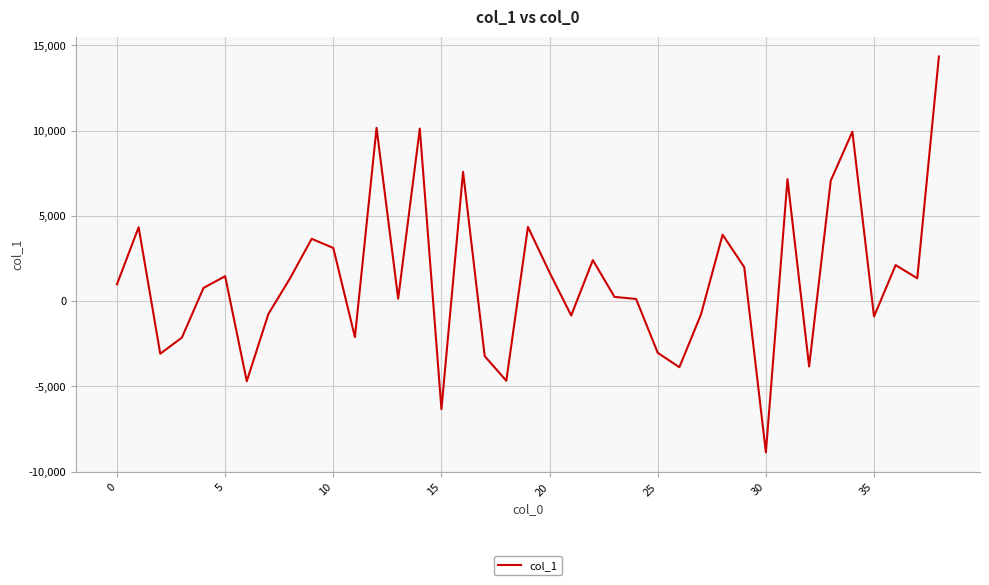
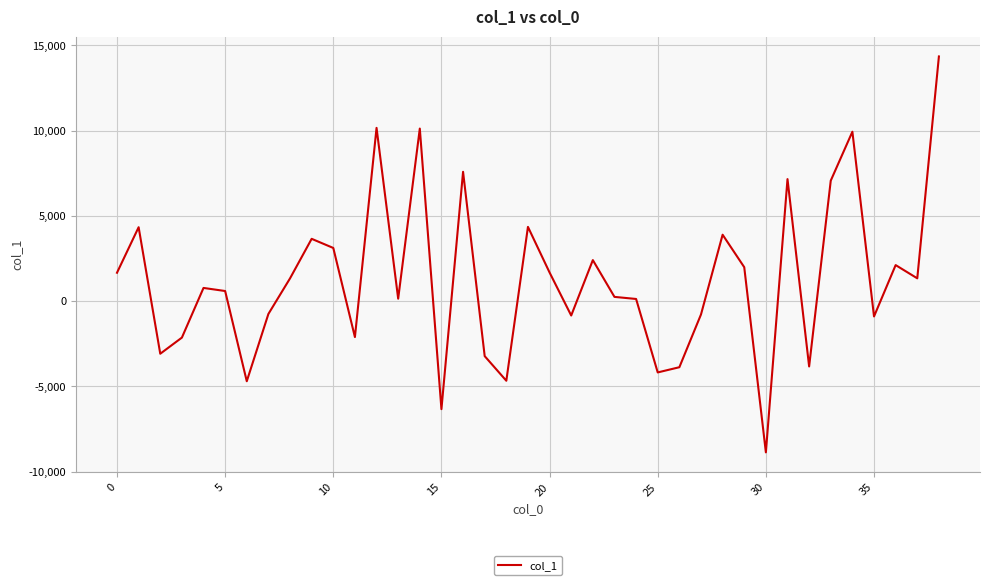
0: 1,000 -> 1,700
5: 1,500 -> 600
25: -3,000 -> -4,200
